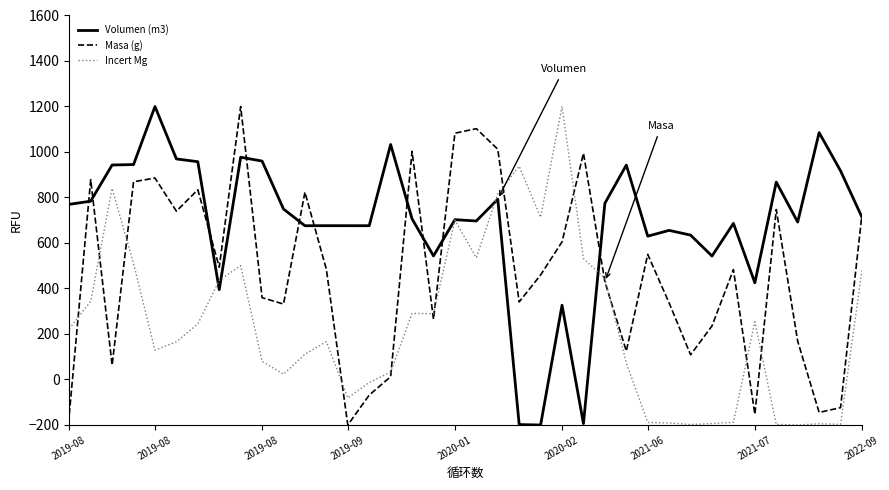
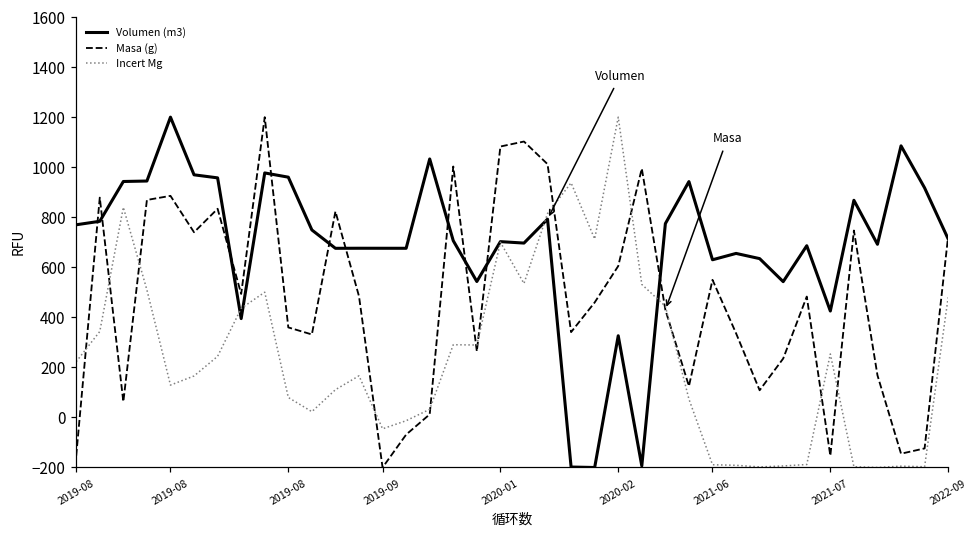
Incert Mg, 2019-09: -80 -> -50
